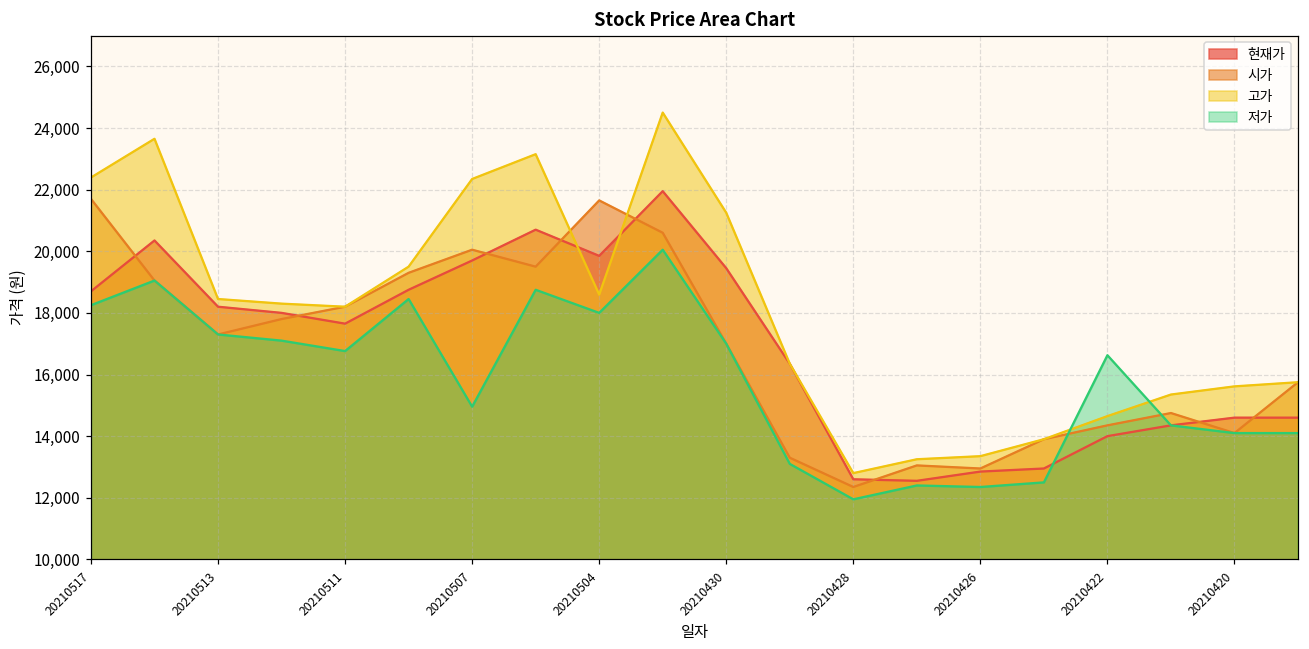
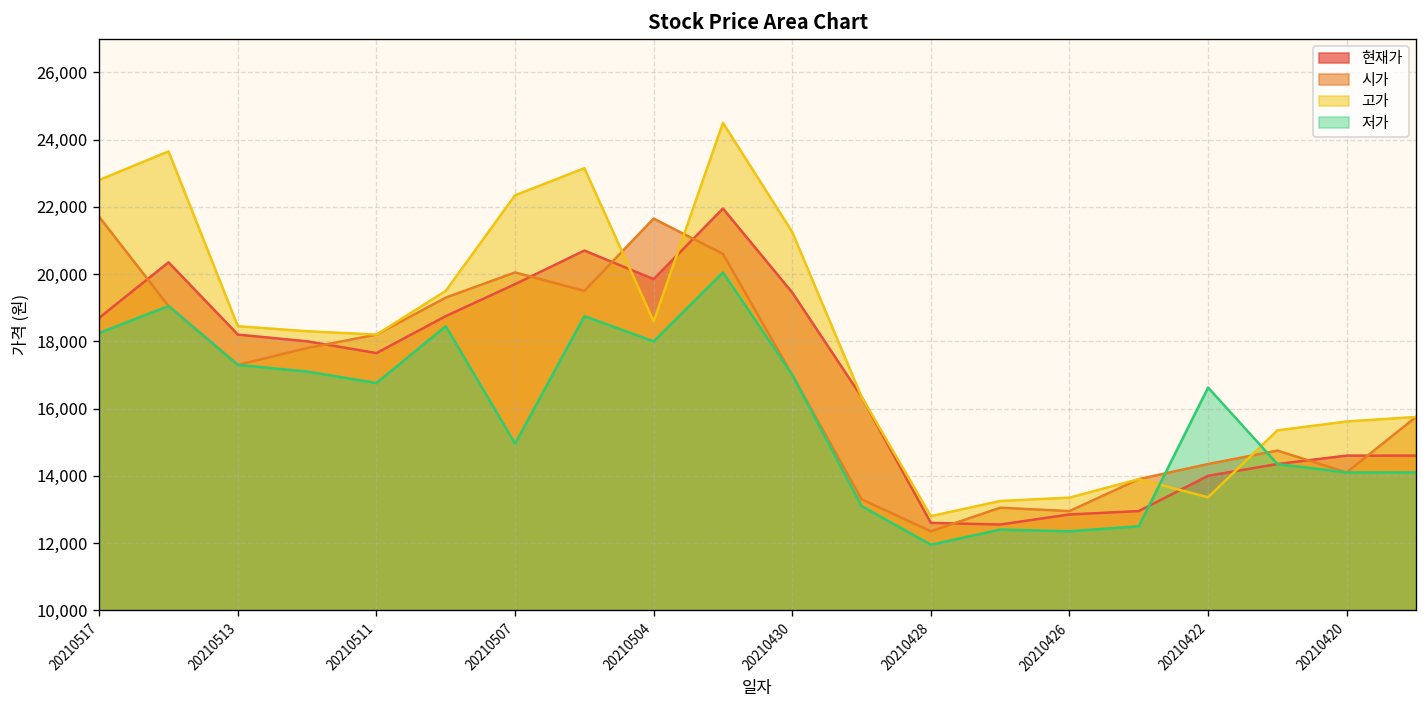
고가, 20210517: 22,400 -> 22,800
고가, 20210422: 14,700 -> 13,400
